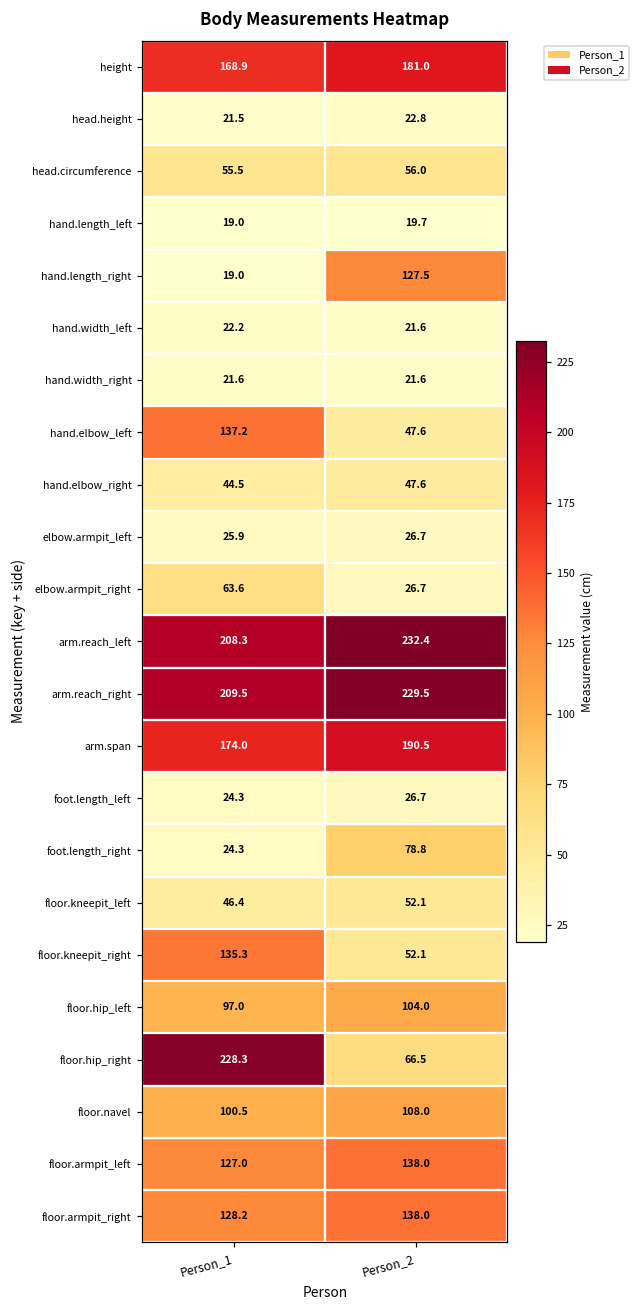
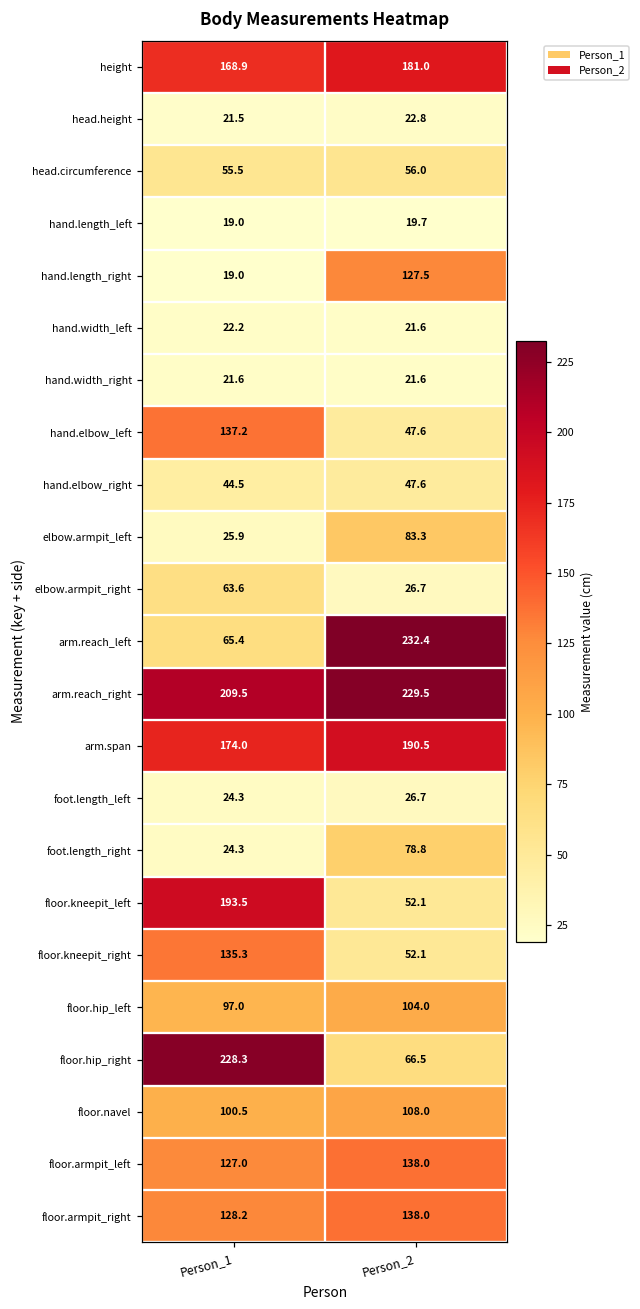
elbow.armpit_left, Person_2: 26.7 -> 83.3
arm.reach_left, Person_1: 208.3 -> 65.4
floor.kneepit_left, Person_1: 46.4 -> 193.5
